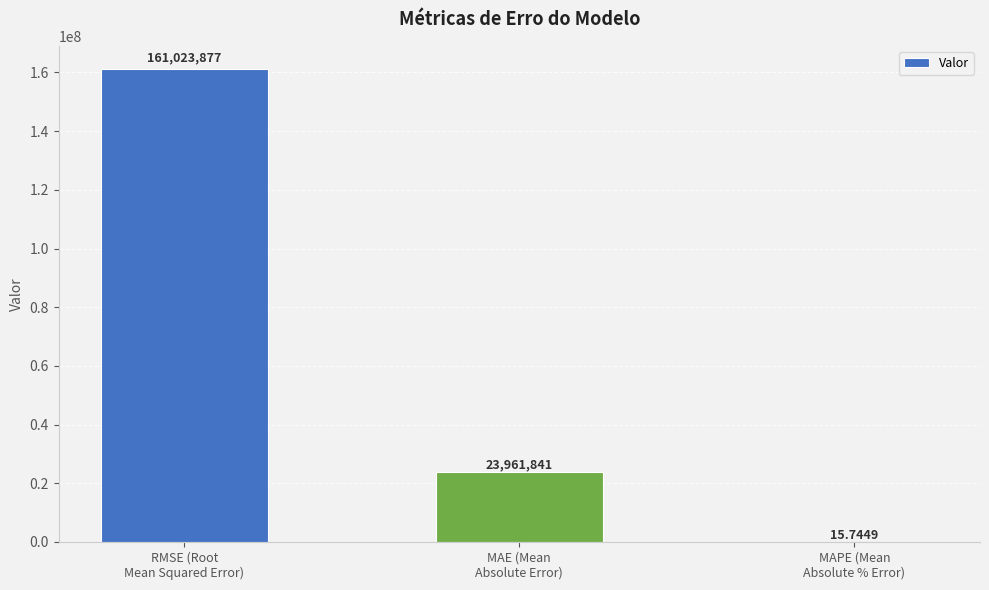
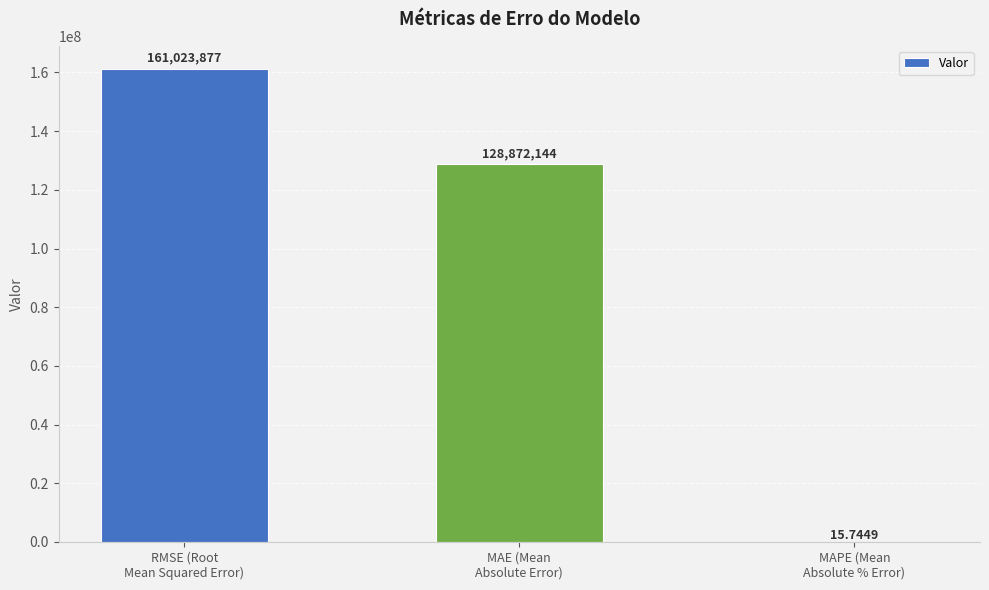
MAE (Mean Absolute Error): 23,961,841 -> 128,872,144
